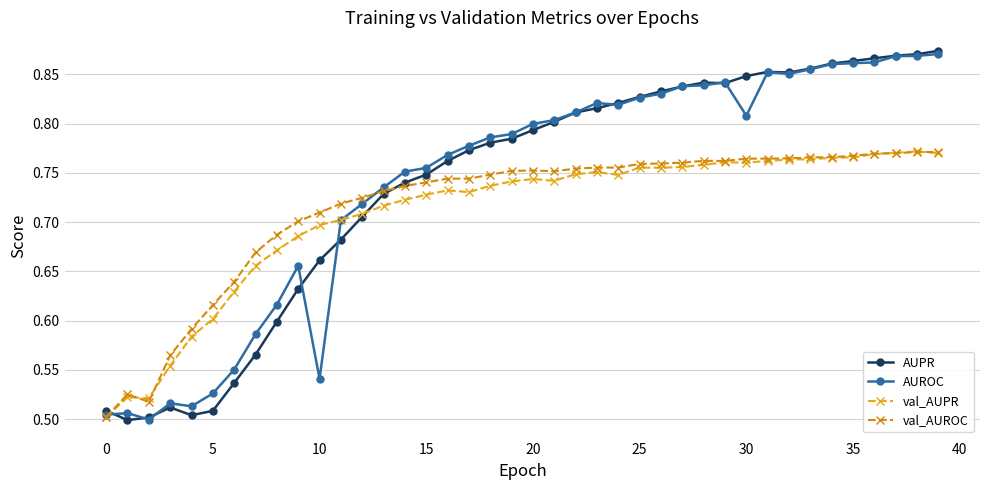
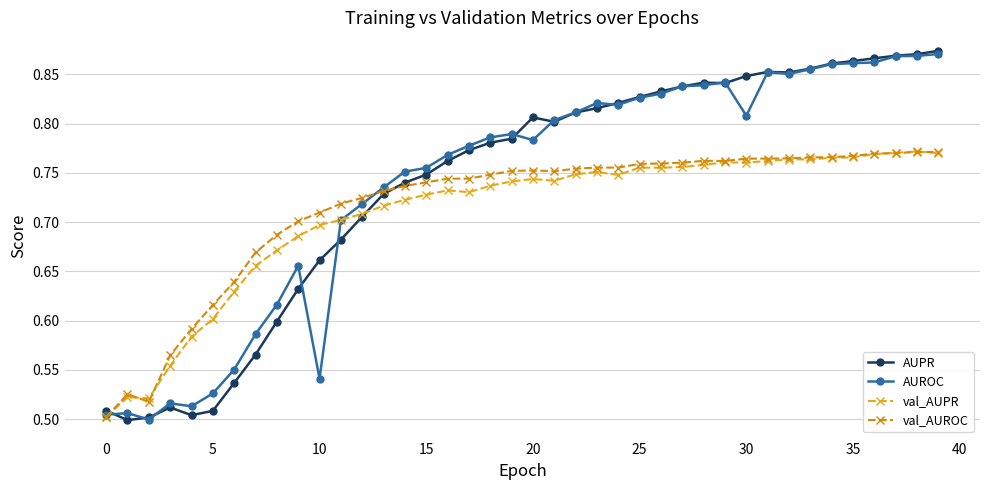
AUPR, 20: 0.79 -> 0.81
AUROC, 20: 0.80 -> 0.78
